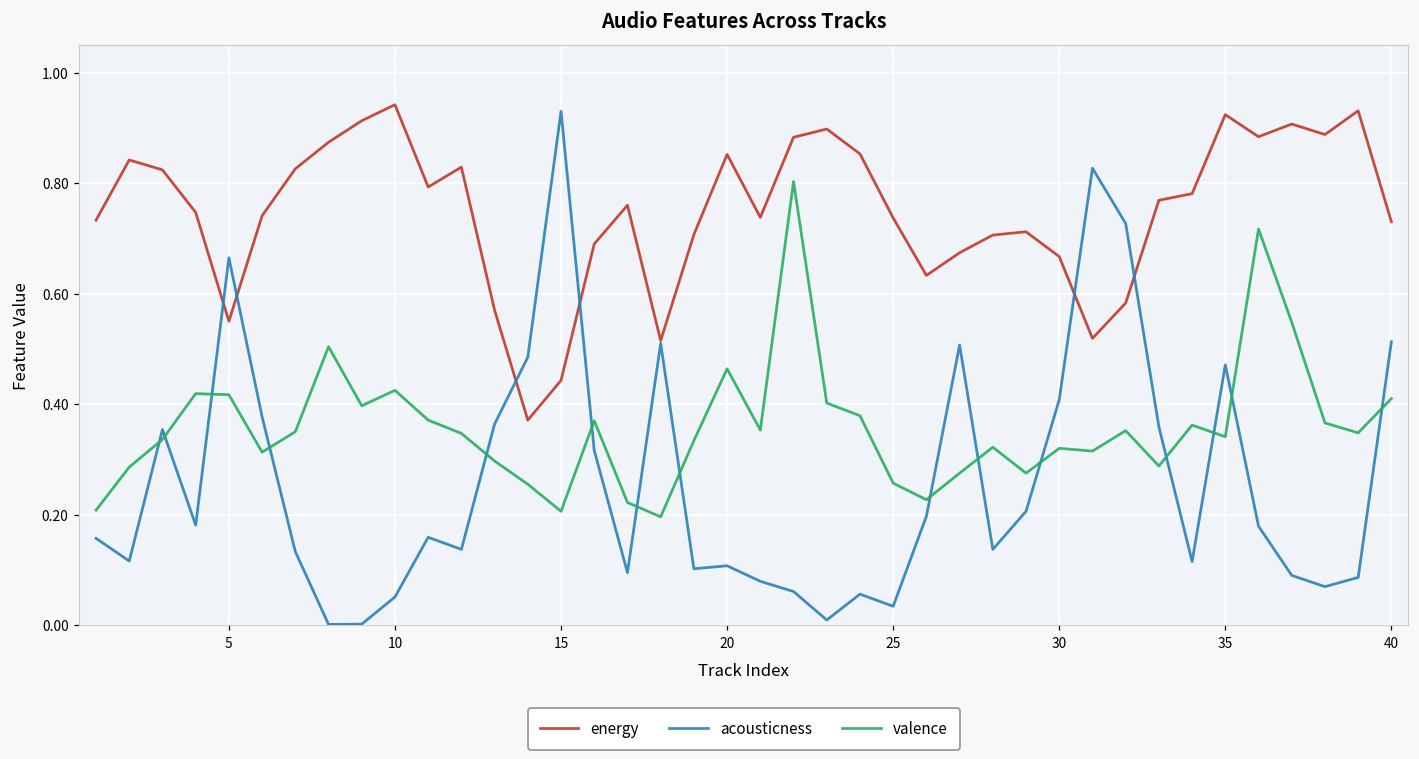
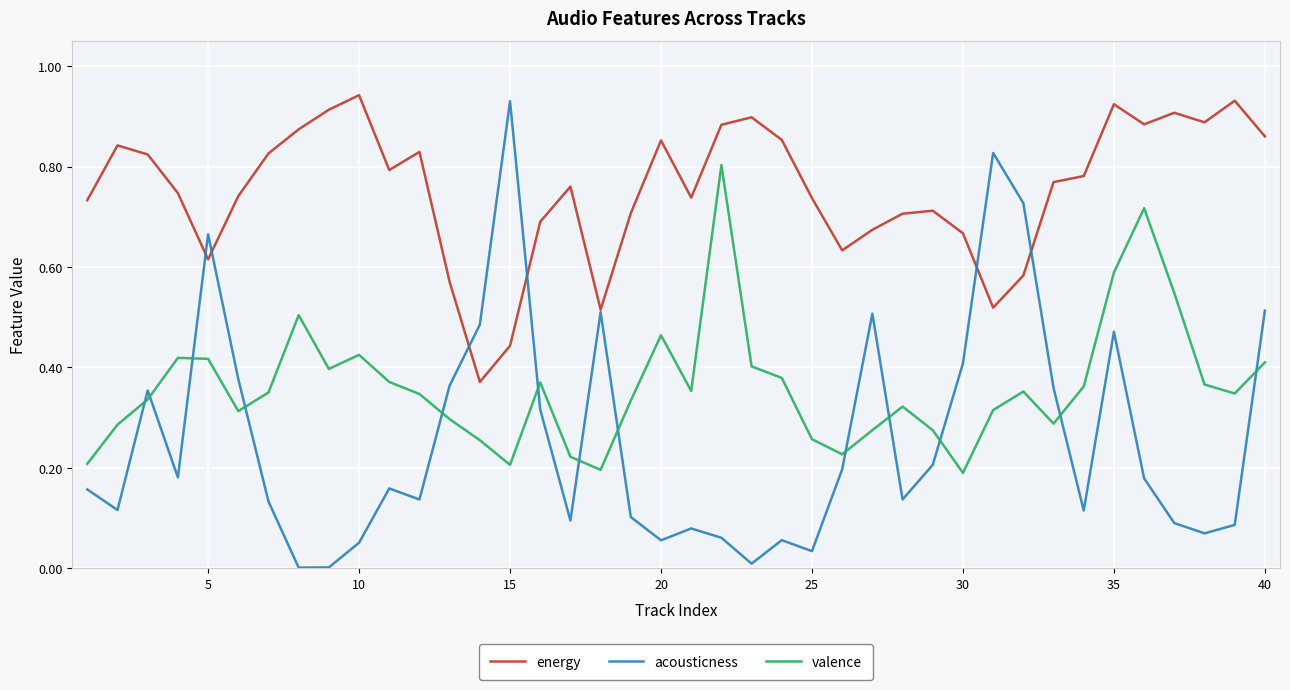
energy, 5: 0.55 -> 0.62
acousticness, 20: 0.11 -> 0.06
valence, 30: 0.32 -> 0.19
valence, 35: 0.34 -> 0.59
energy, 40: 0.73 -> 0.86
